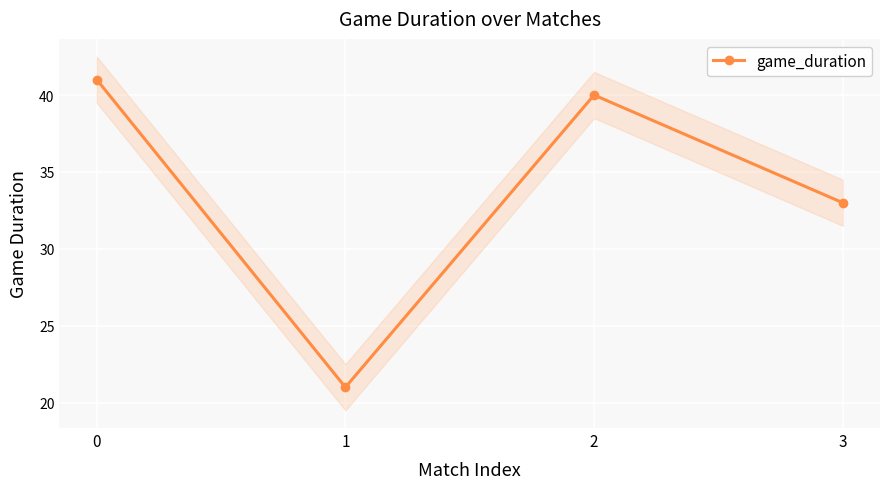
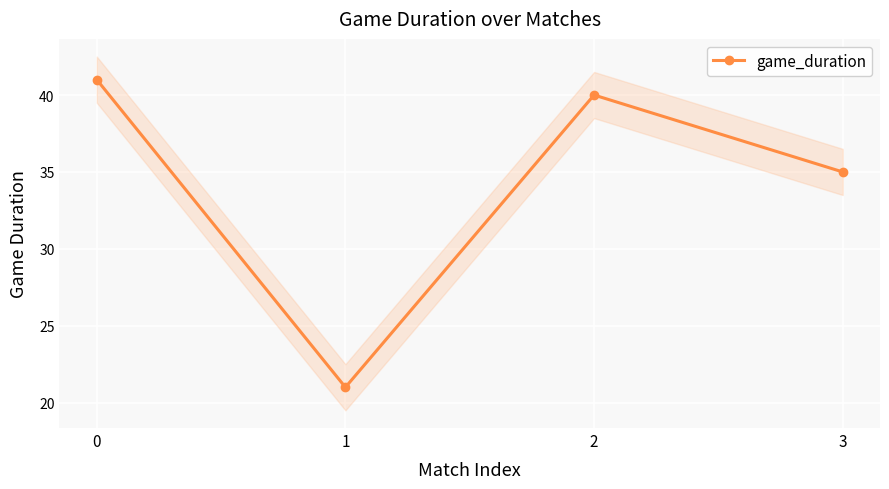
game_duration, 3: 33 -> 35
